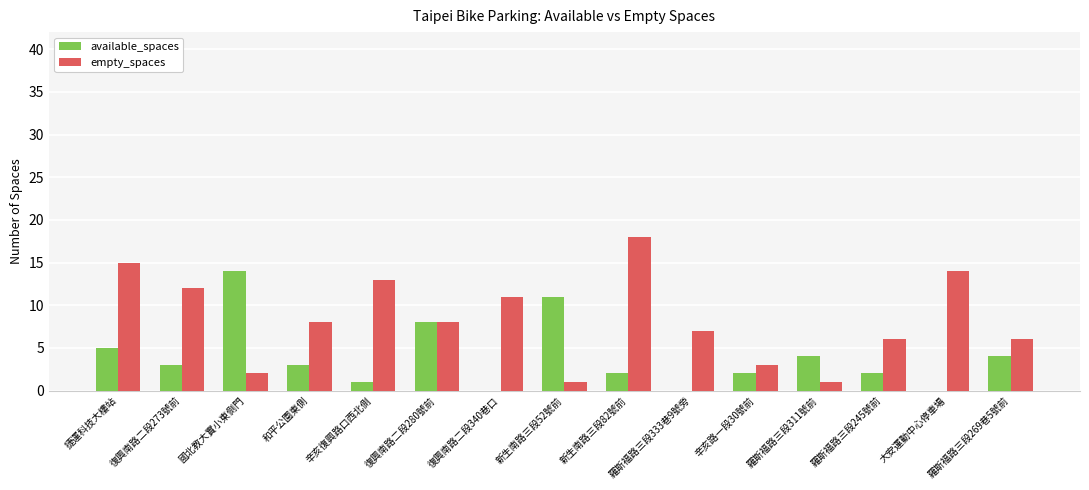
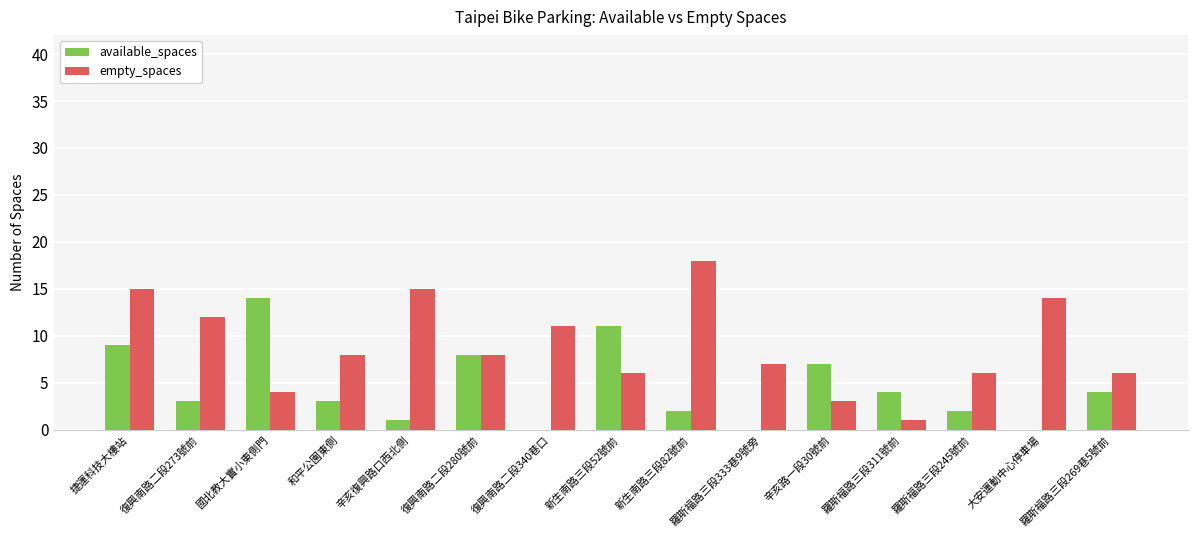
available_spaces, 捷運科技大樓站: 5 -> 9
empty_spaces, 國北教大實小東側門: 2 -> 4
empty_spaces, 辛亥復興路口西北側: 13 -> 15
empty_spaces, 新生南路三段52號前: 1 -> 6
available_spaces, 辛亥路一段30號前: 2 -> 7
